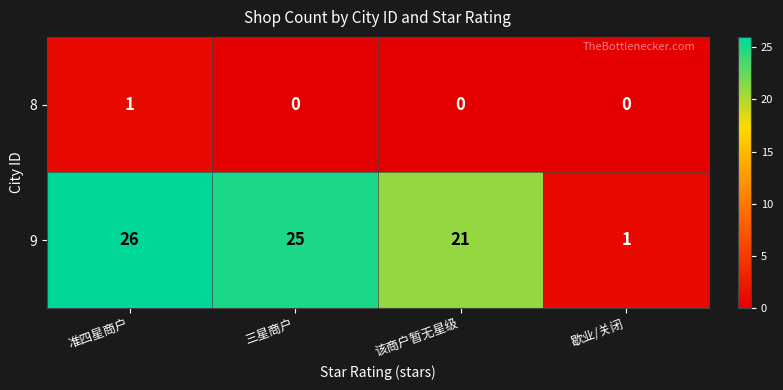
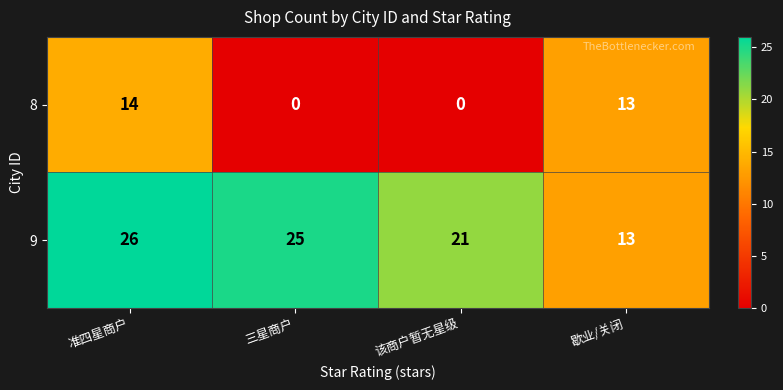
8, 准四星商户: 1 -> 14
8, 歇业/关闭: 0 -> 13
9, 歇业/关闭: 1 -> 13
